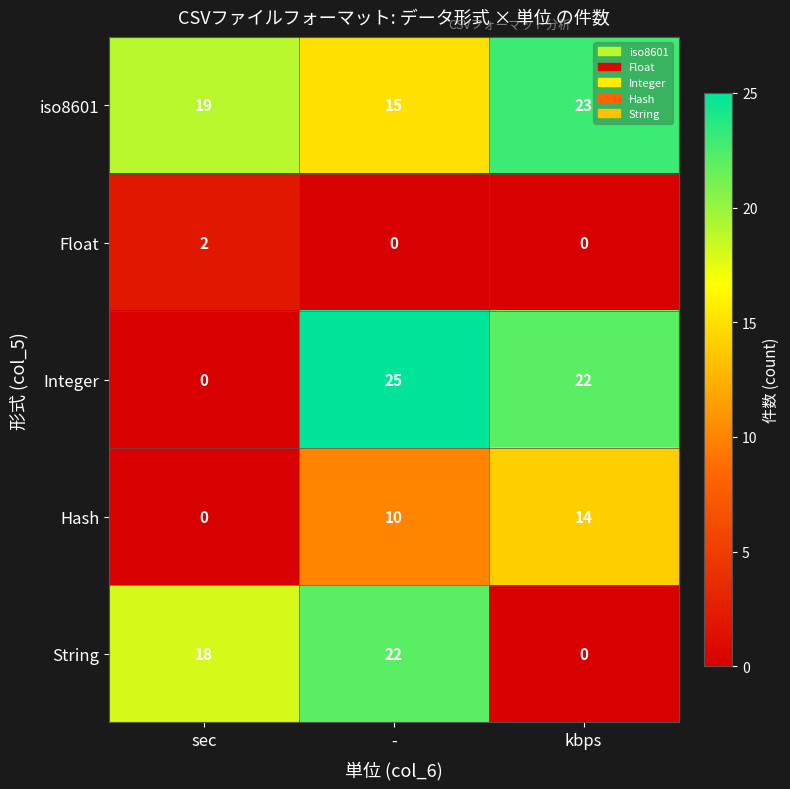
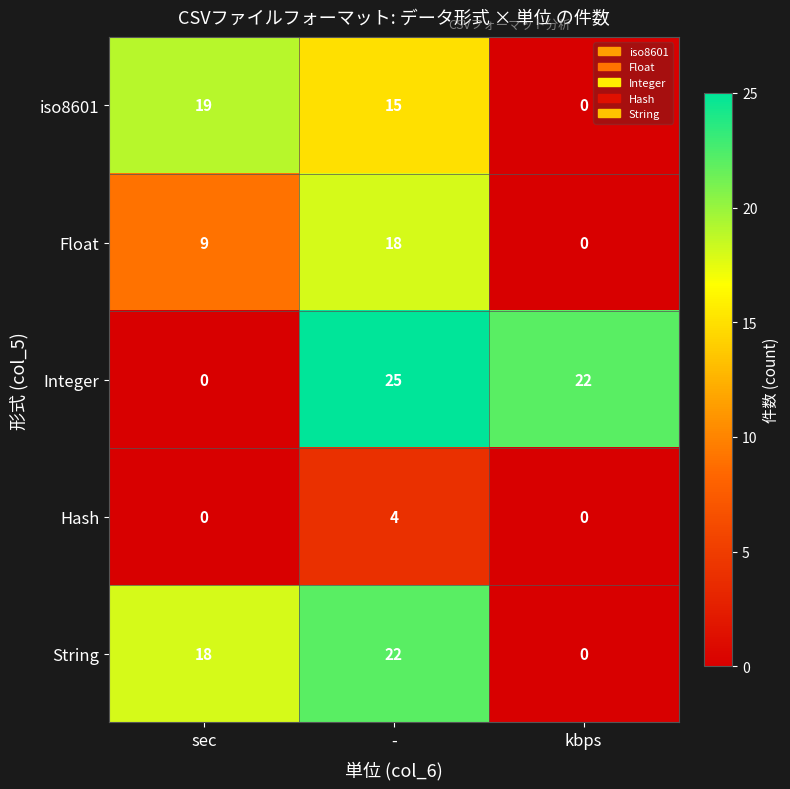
iso8601, kbps: 23 -> 0
Float, sec: 2 -> 9
Float, -: 0 -> 18
Hash, -: 10 -> 4
Hash, kbps: 14 -> 0
